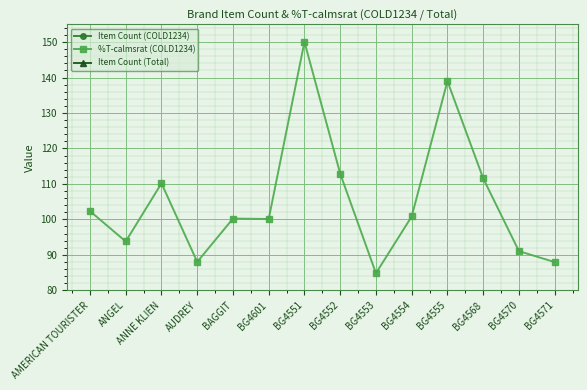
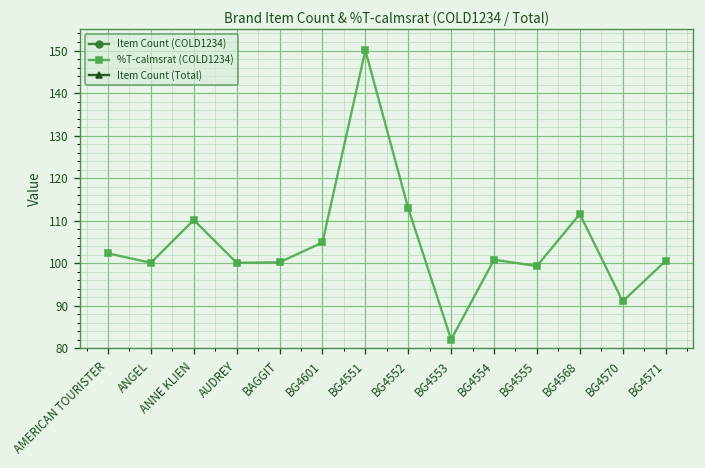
%T-calmsrat (COLD1234), ANGEL: 94 -> 100
%T-calmsrat (COLD1234), AUDREY: 88 -> 100
%T-calmsrat (COLD1234), BG4601: 100 -> 105
%T-calmsrat (COLD1234), BG4553: 85 -> 82
%T-calmsrat (COLD1234), BG4555: 139 -> 99
%T-calmsrat (COLD1234), BG4571: 88 -> 101
